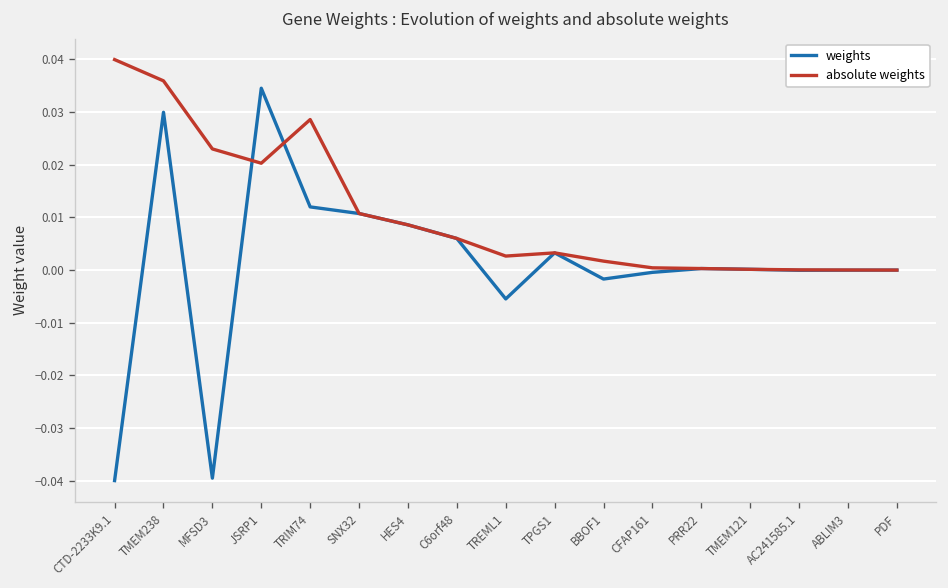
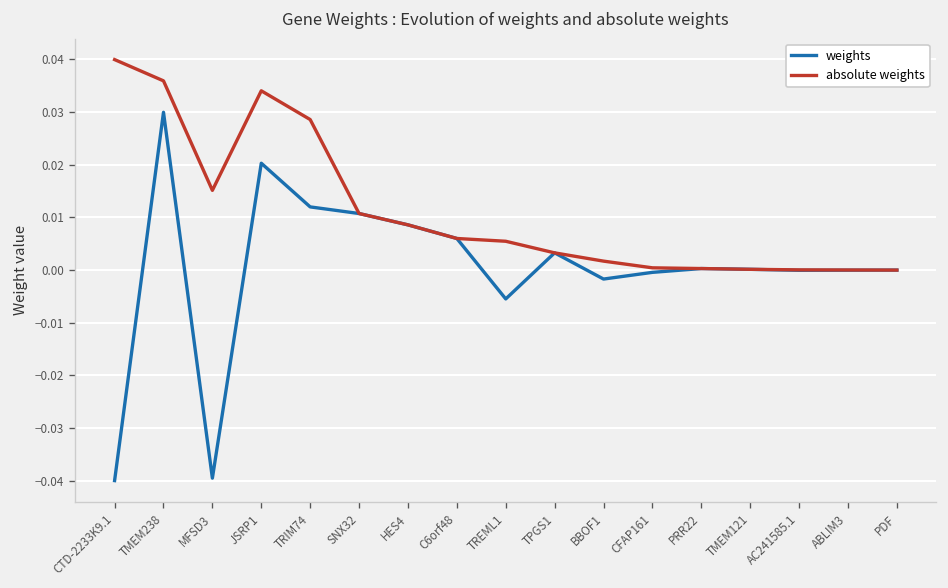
absolute weights, MFSD3: 0.023 -> 0.015
weights, JSRP1: 0.035 -> 0.020
absolute weights, JSRP1: 0.020 -> 0.034
absolute weights, TREML1: 0.003 -> 0.005
